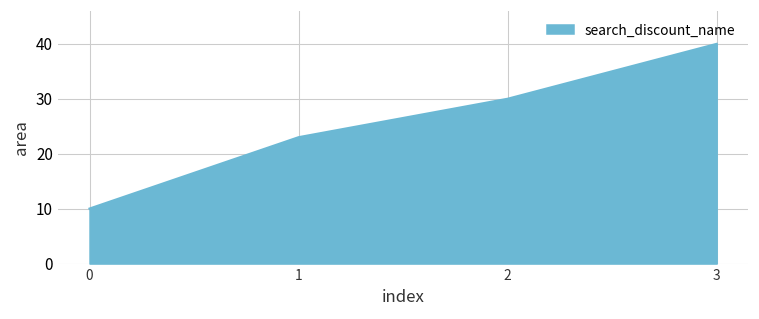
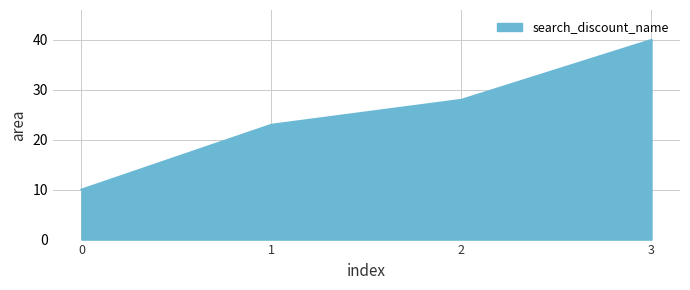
2: 30 -> 28
